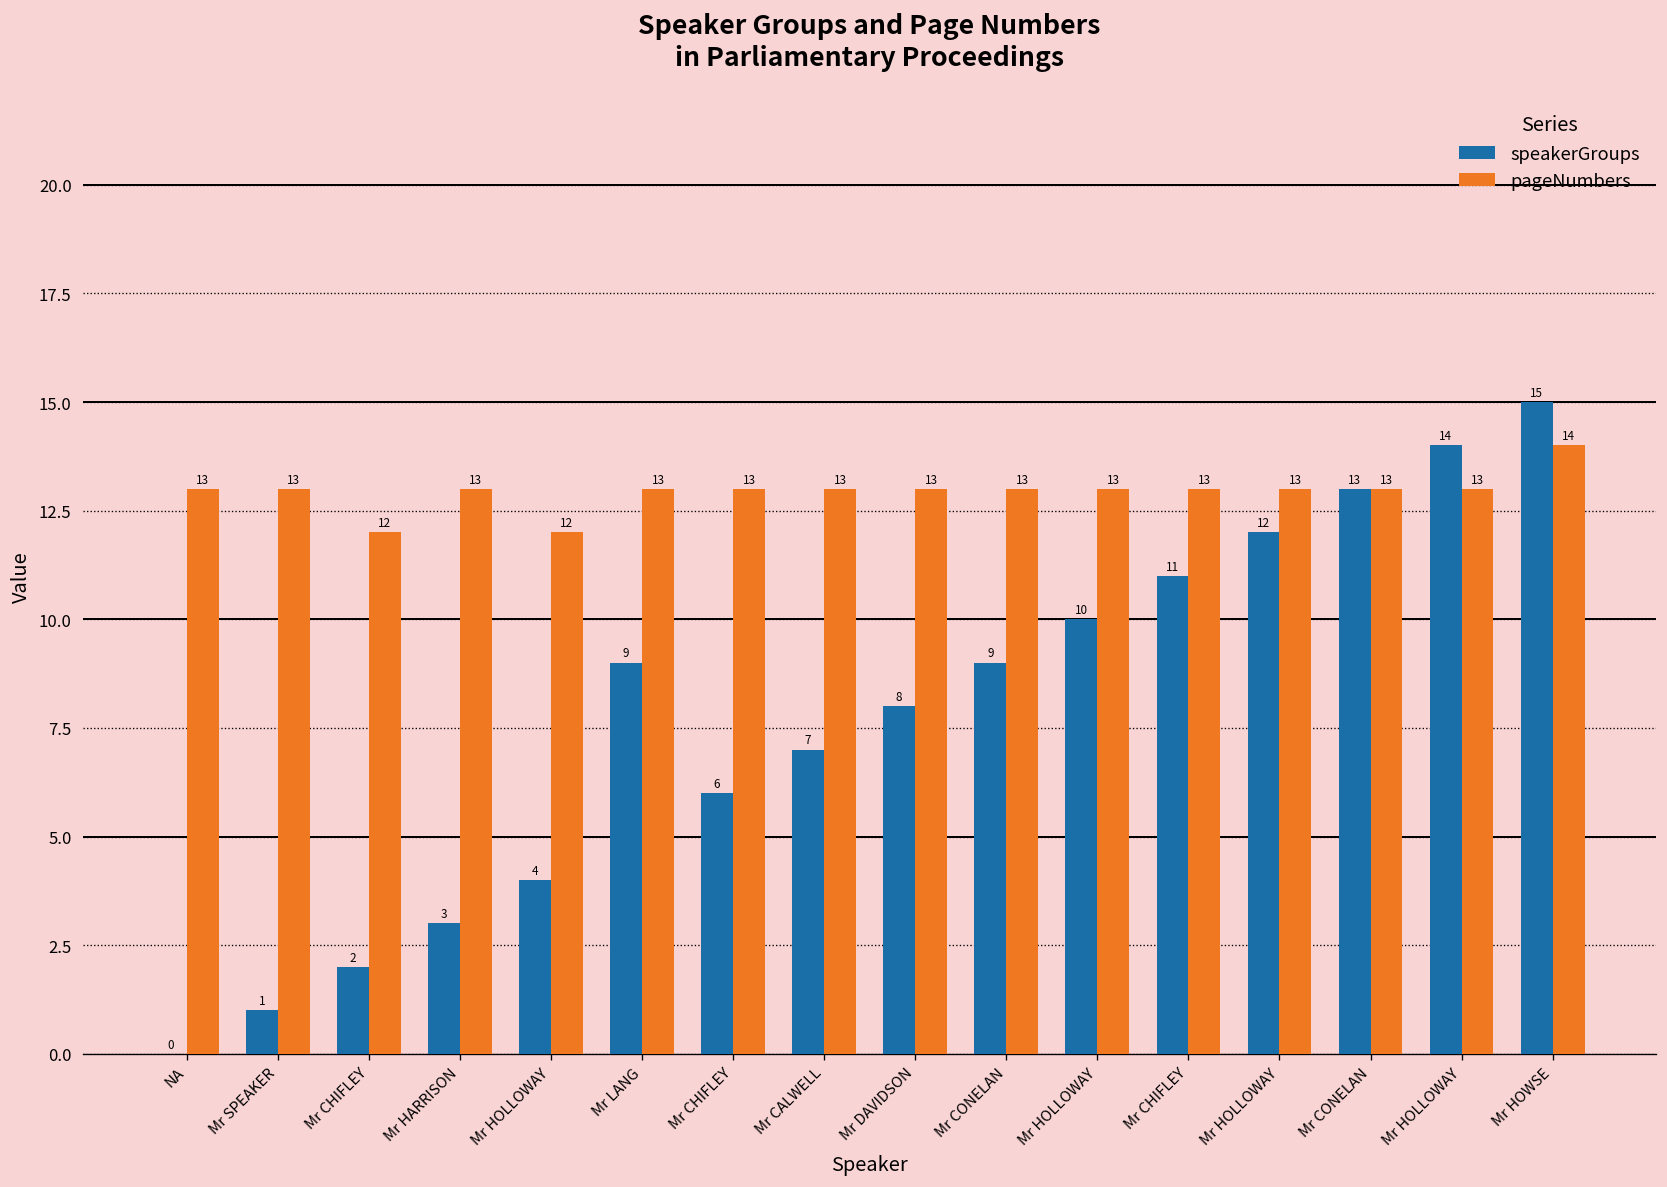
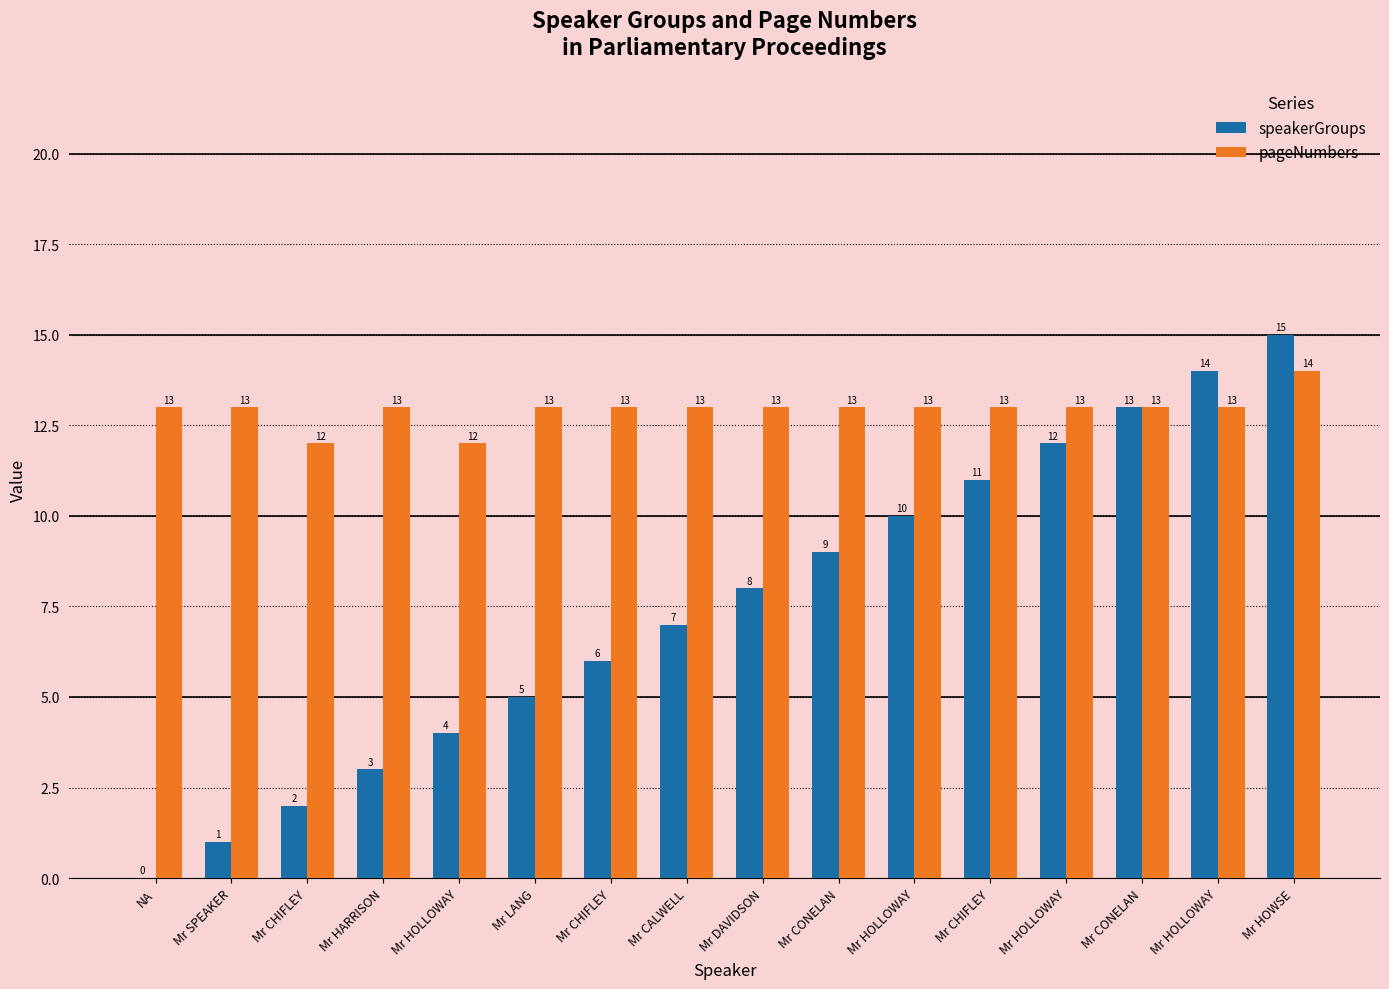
speakerGroups, Mr LANG: 9 -> 5
